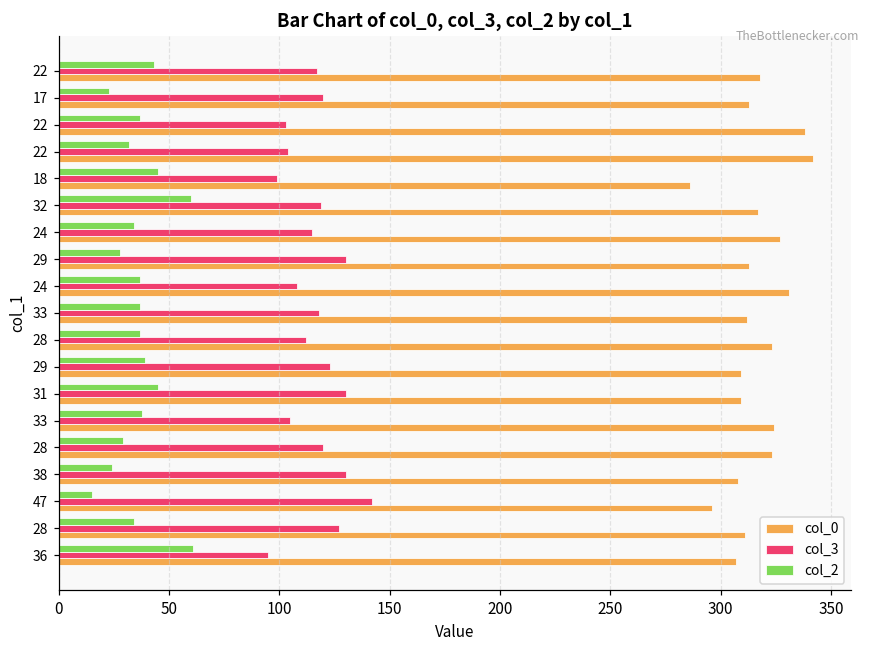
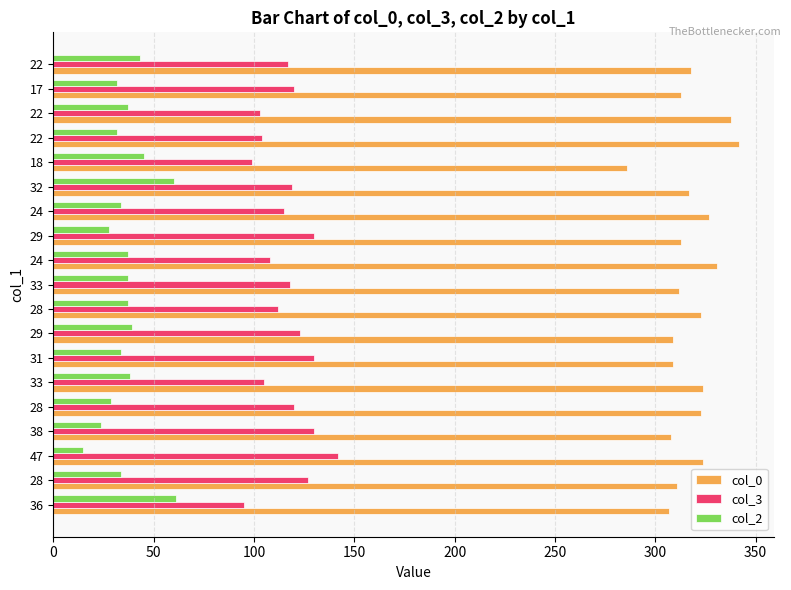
col_2, 17: 23 -> 32
col_2, 31: 45 -> 34
col_0, 47: 296 -> 324
